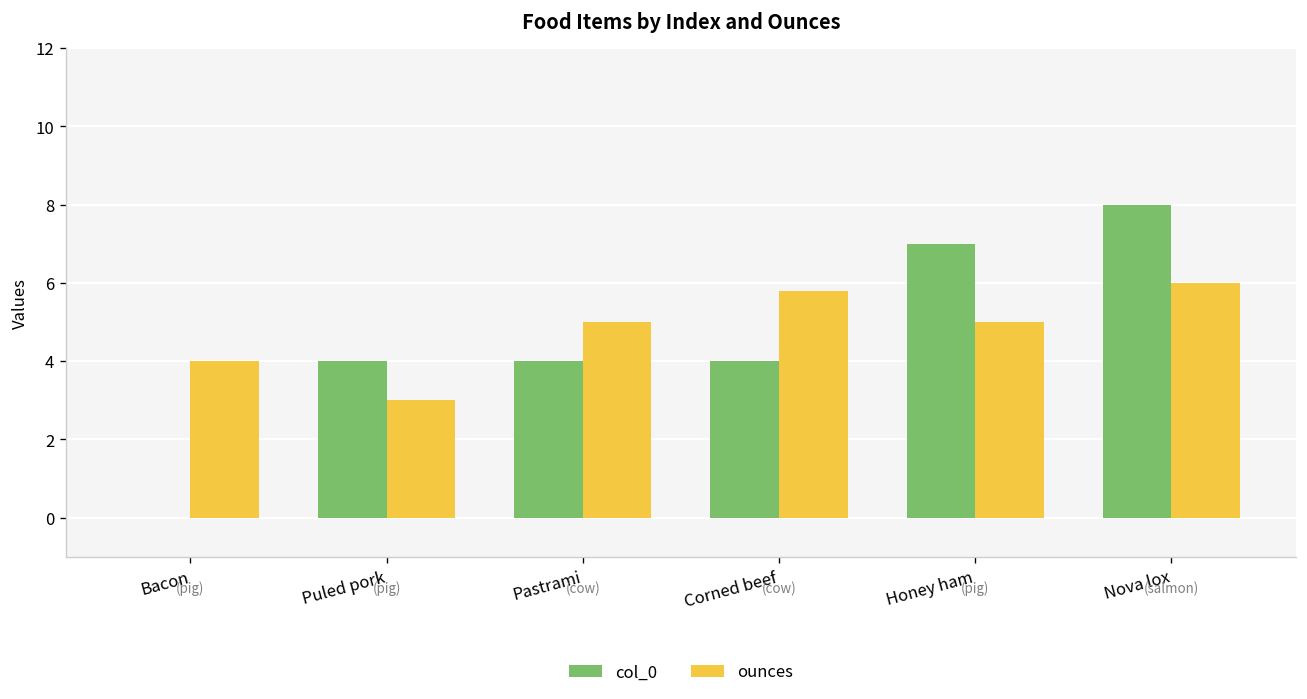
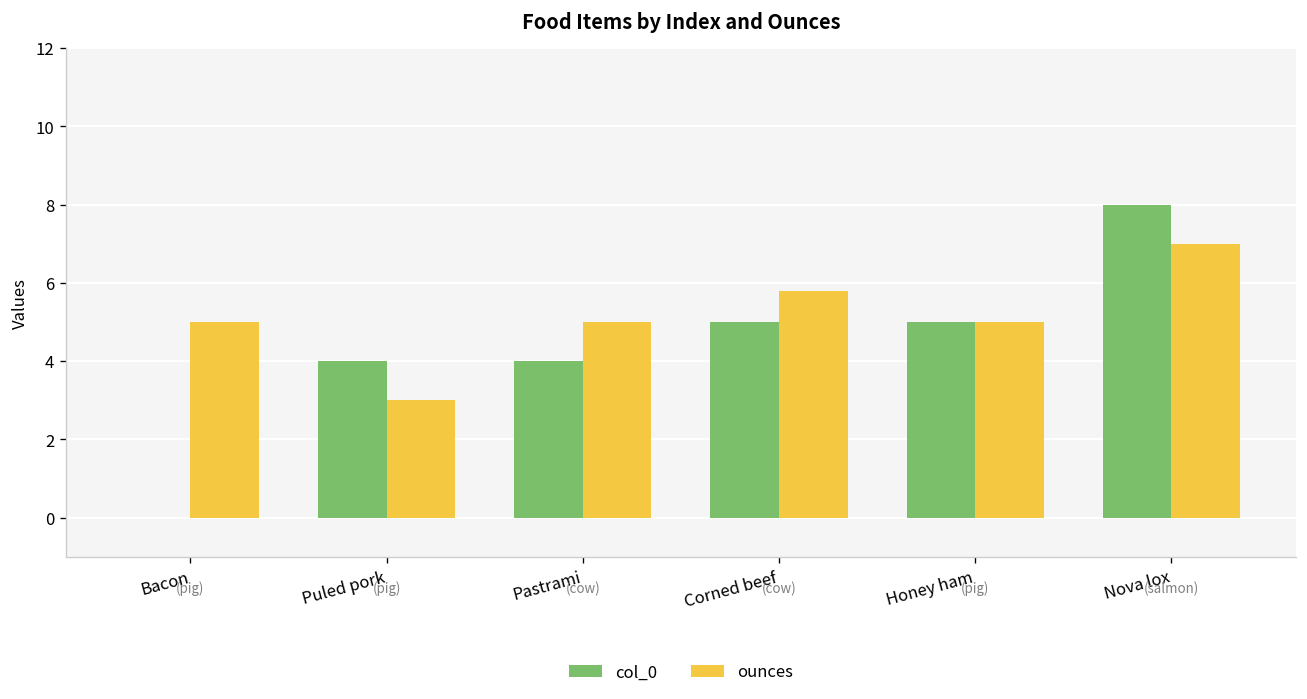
ounces, Bacon: 4 -> 5
col_0, Corned beef: 4 -> 5
col_0, Honey ham: 7 -> 5
ounces, Nova lox: 6 -> 7
